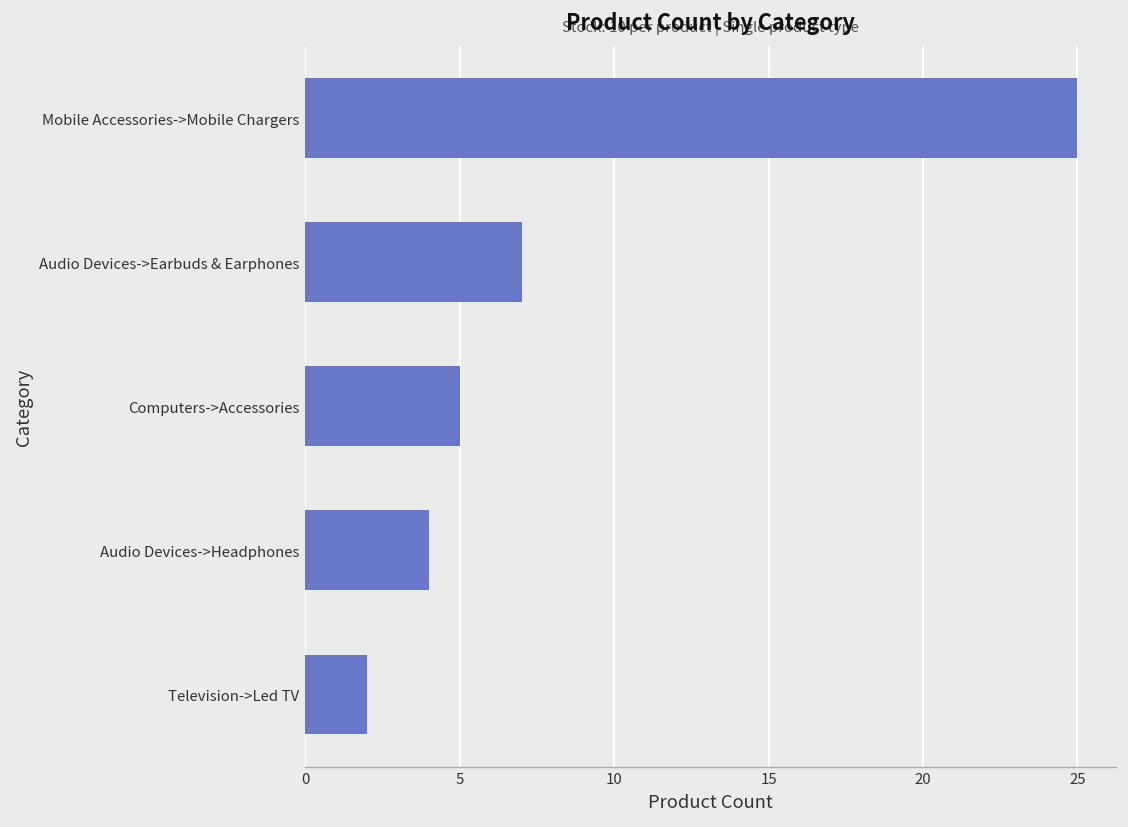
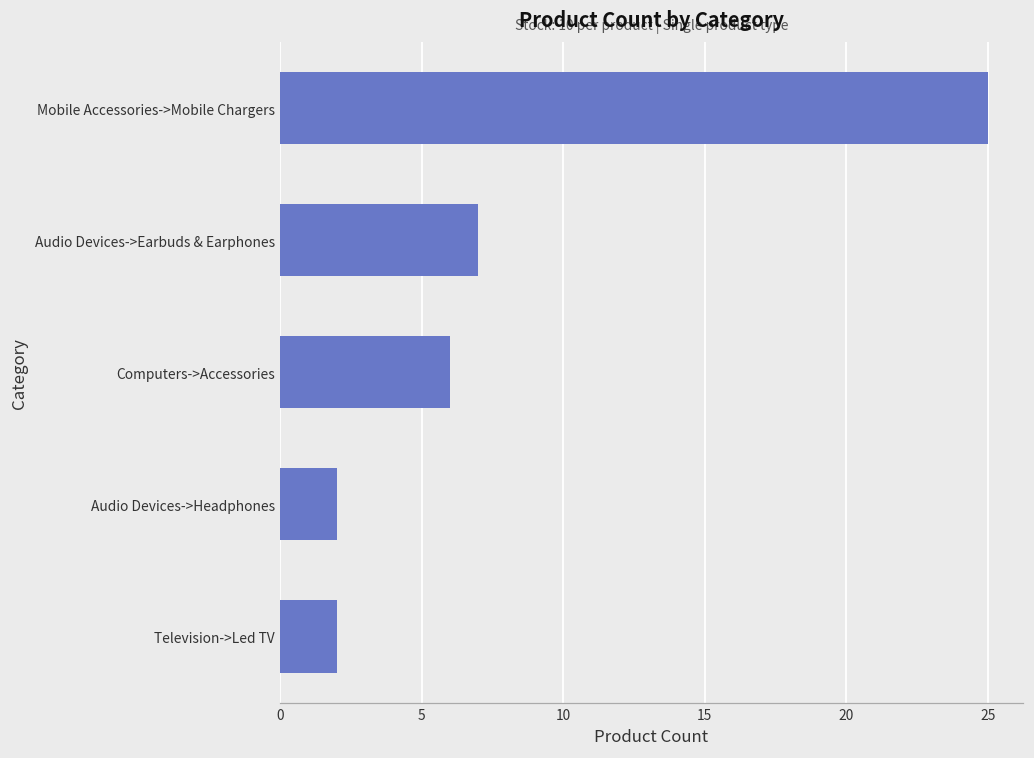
Computers->Accessories: 5 -> 6
Audio Devices->Headphones: 4 -> 2
